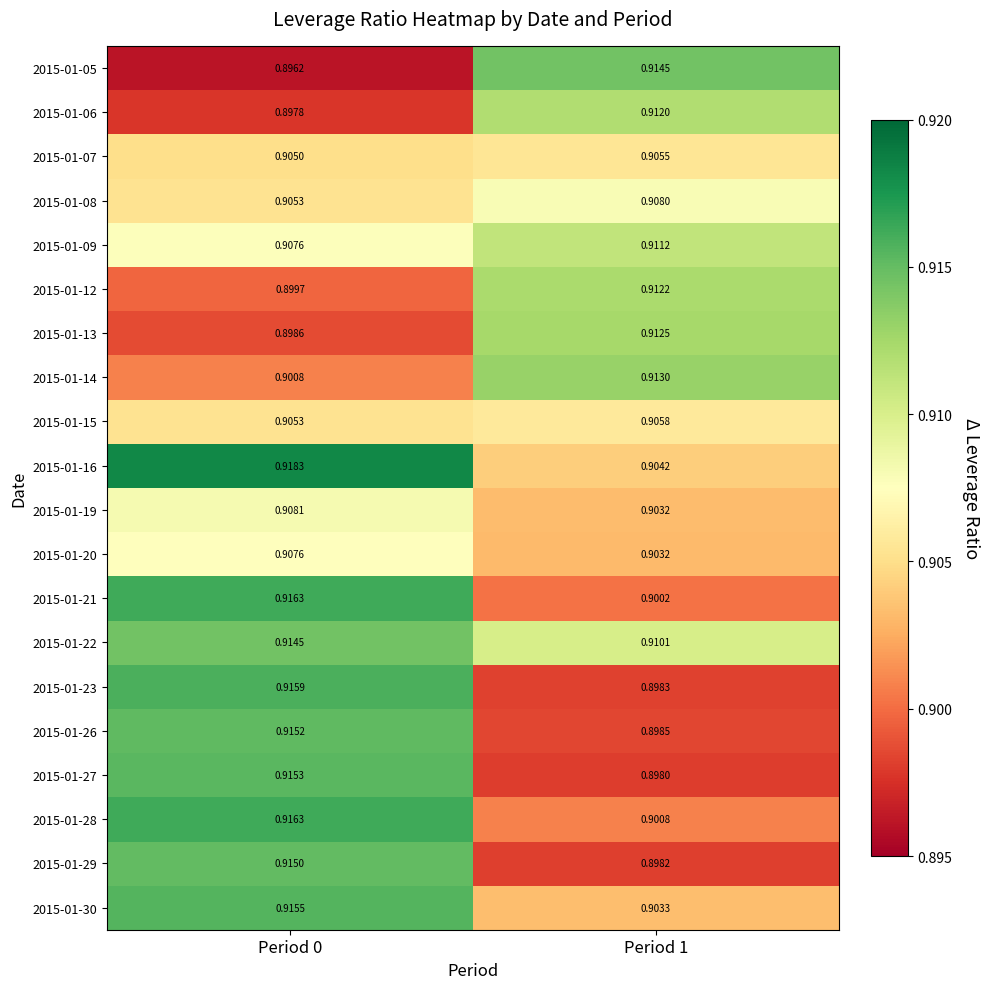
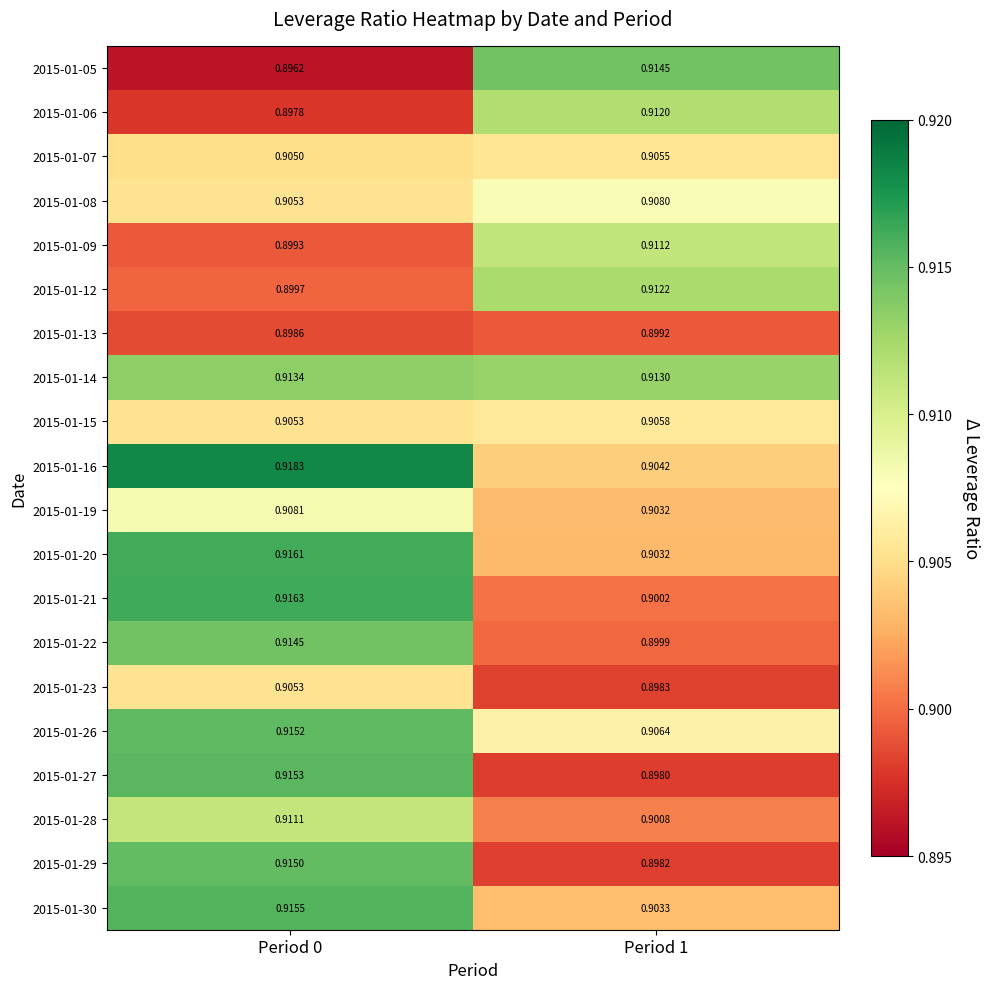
2015-01-09, Period 0: 0.9076 -> 0.8993
2015-01-13, Period 1: 0.9125 -> 0.8992
2015-01-14, Period 0: 0.9008 -> 0.9134
2015-01-20, Period 0: 0.9076 -> 0.9161
2015-01-22, Period 1: 0.9101 -> 0.8999
2015-01-23, Period 0: 0.9159 -> 0.9053
2015-01-26, Period 1: 0.8985 -> 0.9064
2015-01-28, Period 0: 0.9163 -> 0.9111
